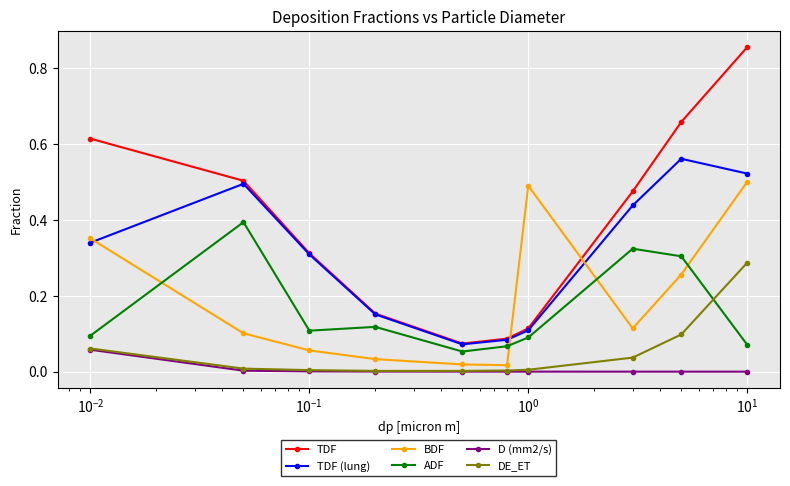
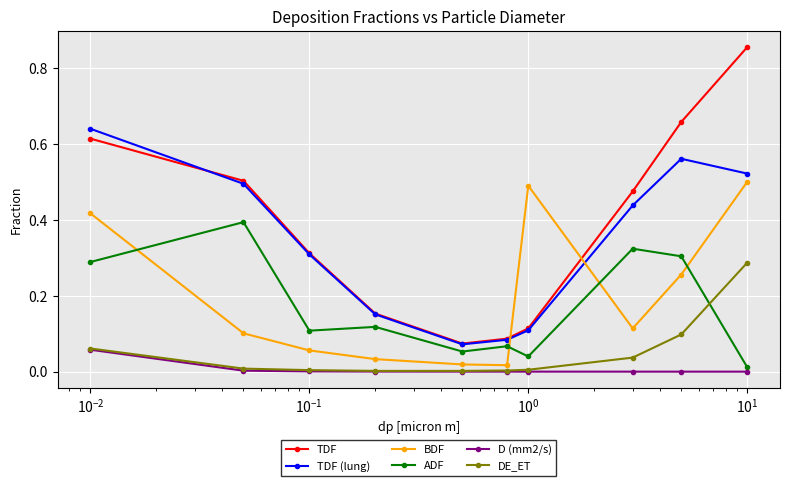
TDF (lung), 10^-2: 0.34 -> 0.64
BDF, 10^-2: 0.35 -> 0.42
ADF, 10^-2: 0.10 -> 0.29
ADF, 10^0: 0.09 -> 0.04
ADF, 10^1: 0.07 -> 0.01
